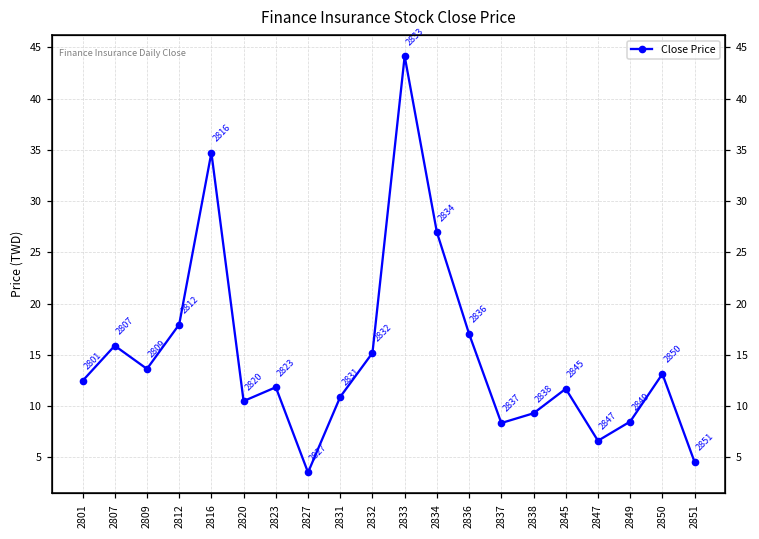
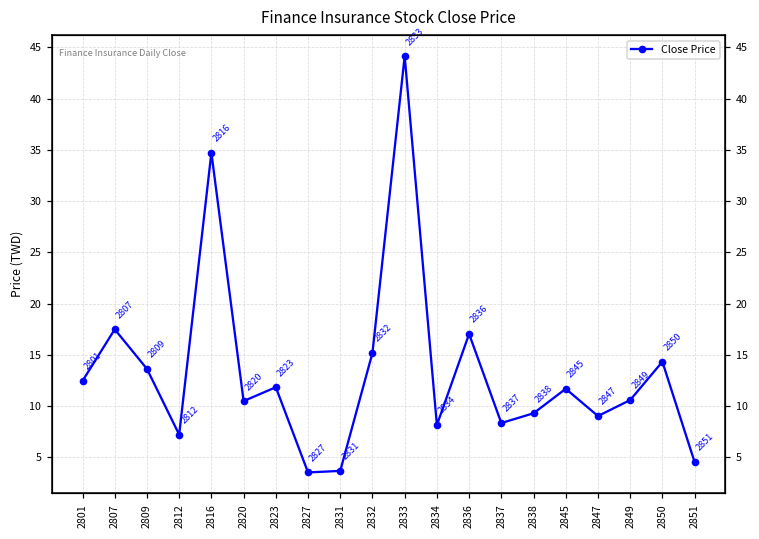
2807: 16 -> 18
2812: 18 -> 7
2831: 11 -> 4
2834: 27 -> 8
2847: 7 -> 9
2849: 9 -> 11
2850: 13 -> 14
